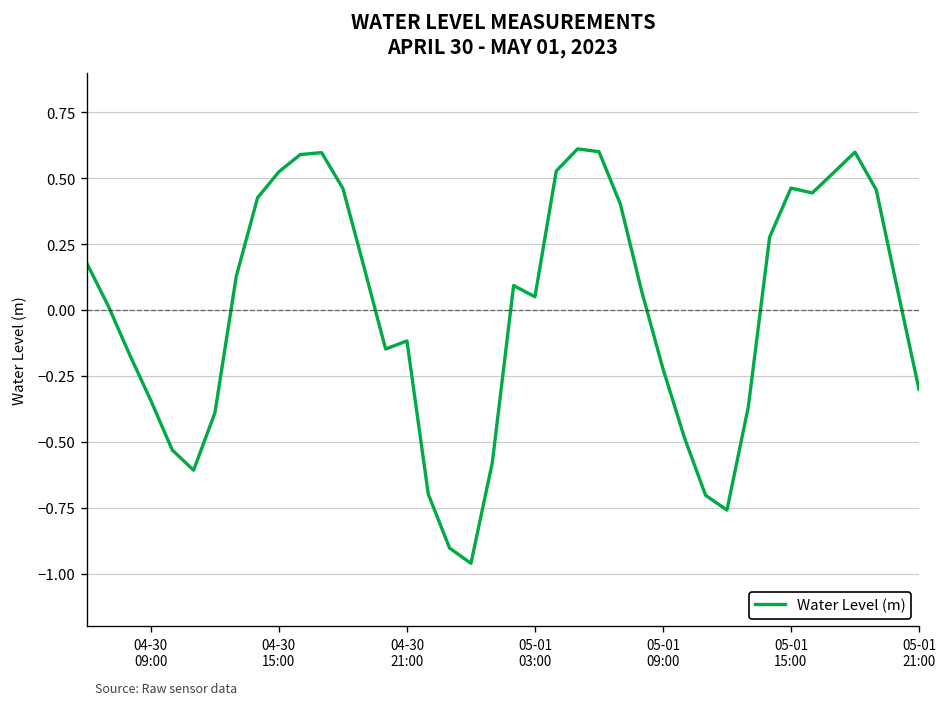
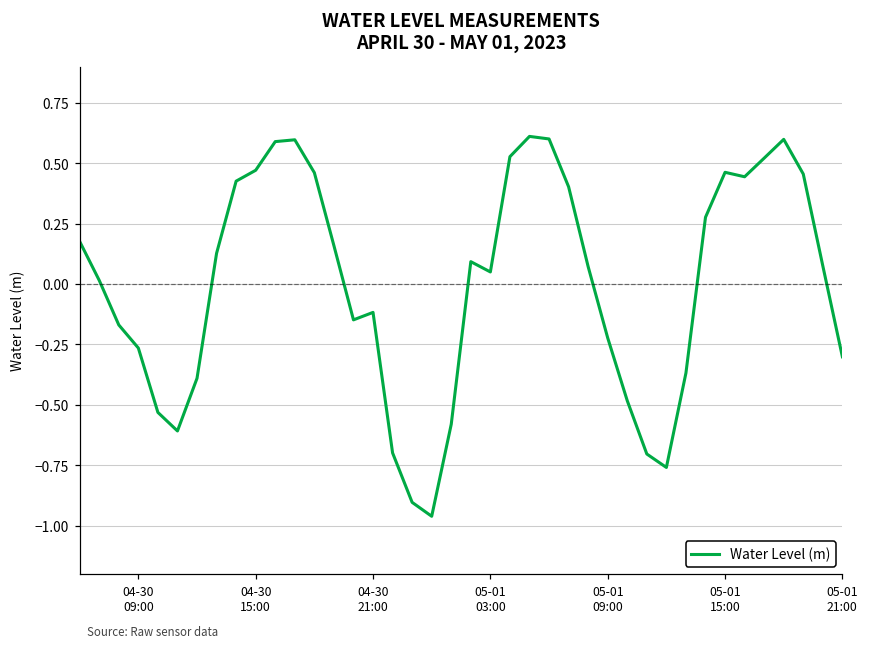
04-30 09:00: -0.34 -> -0.26
04-30 15:00: 0.52 -> 0.47
